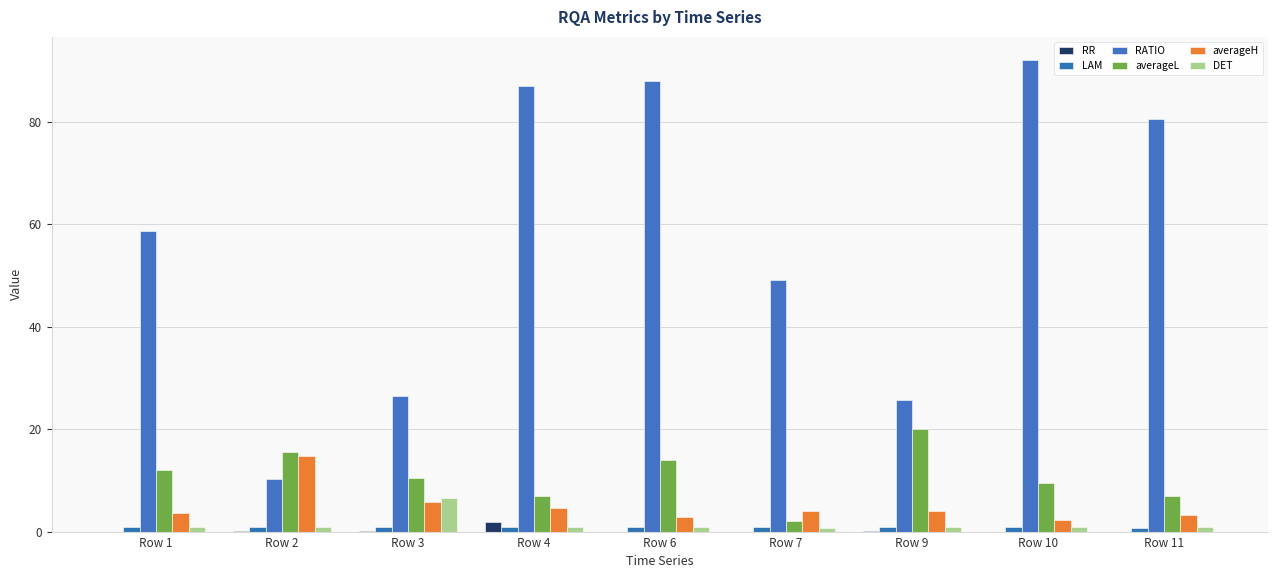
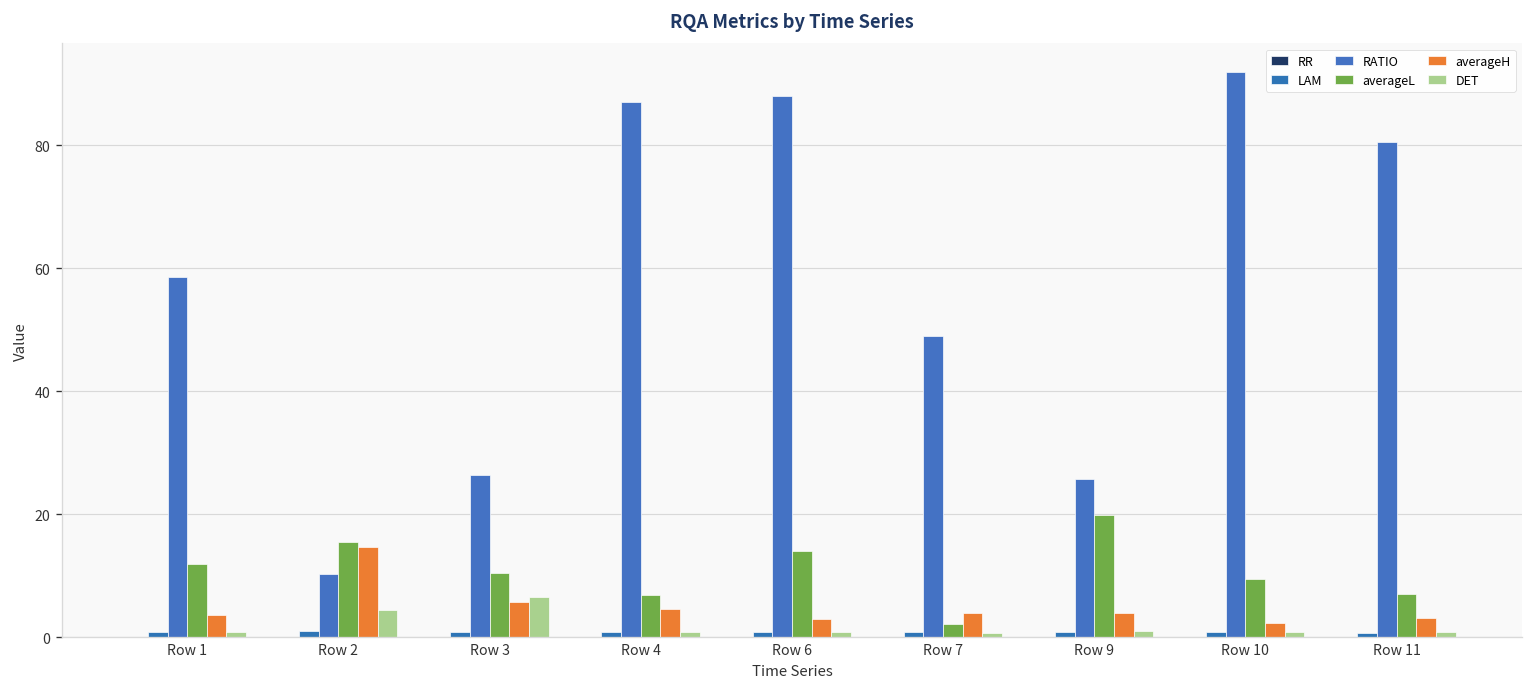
DET, Row 2: 1 -> 4
RR, Row 4: 2 -> 0
